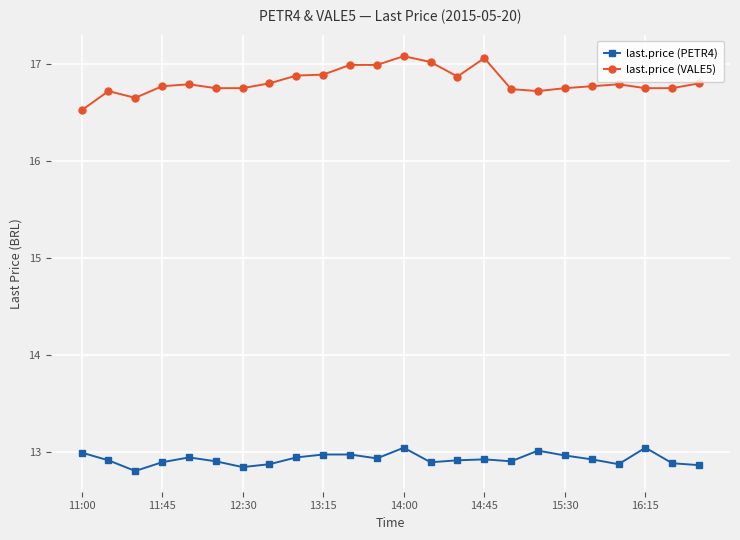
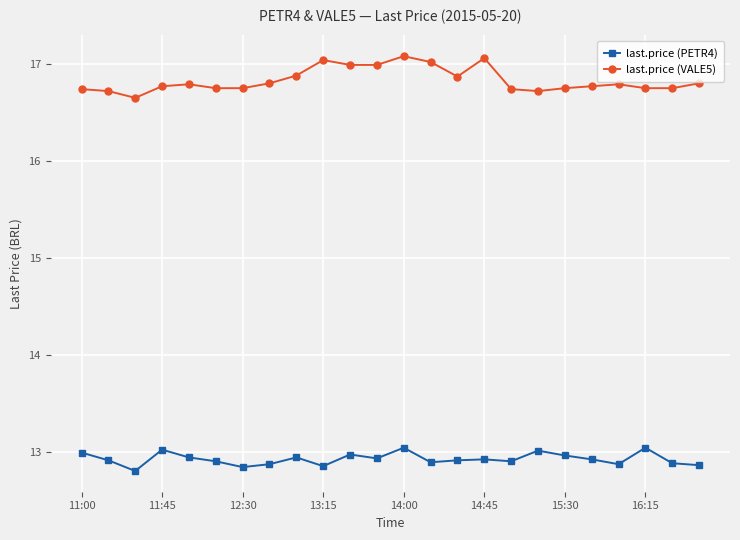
last.price (VALE5), 11:00: 16.5 -> 16.7
last.price (PETR4), 11:45: 12.9 -> 13.0
last.price (PETR4), 13:15: 13.0 -> 12.9
last.price (VALE5), 13:15: 16.9 -> 17.0
